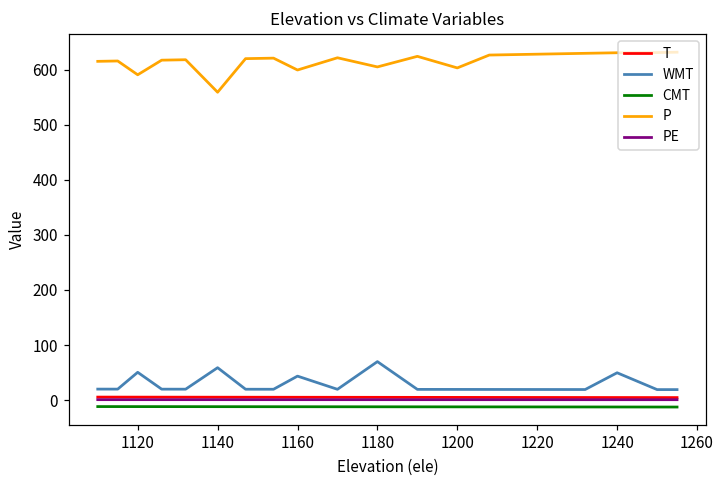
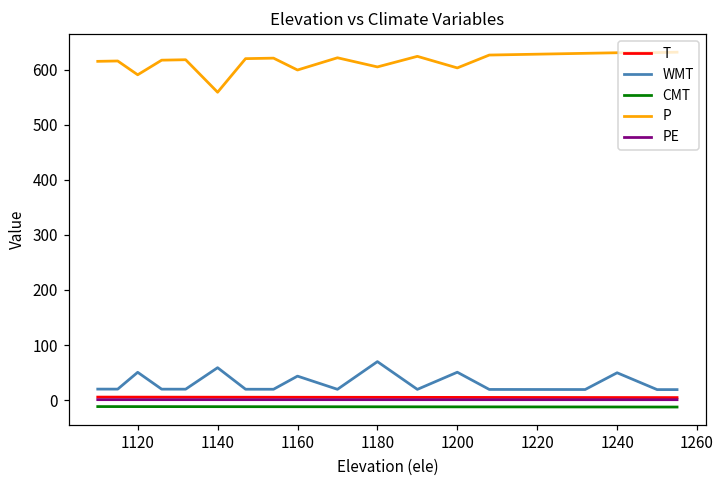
WMT, 1200: 20 -> 50
